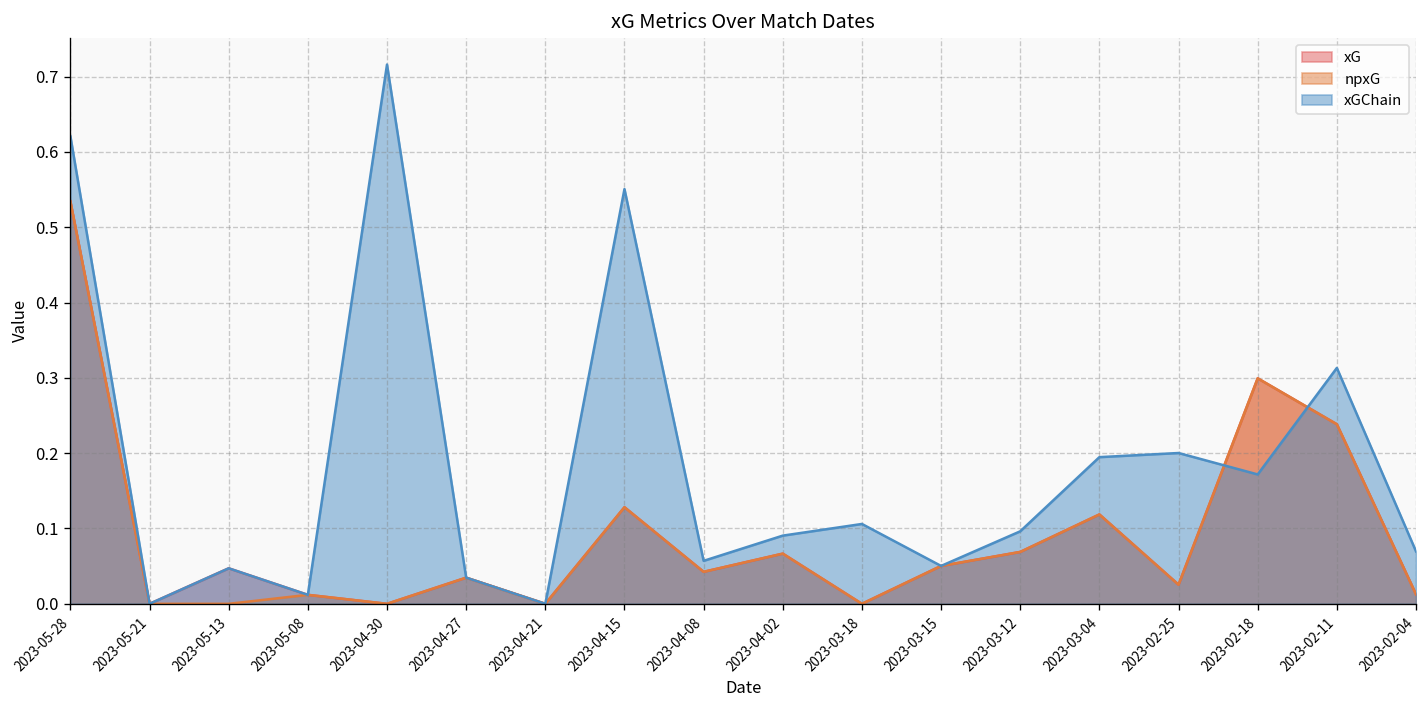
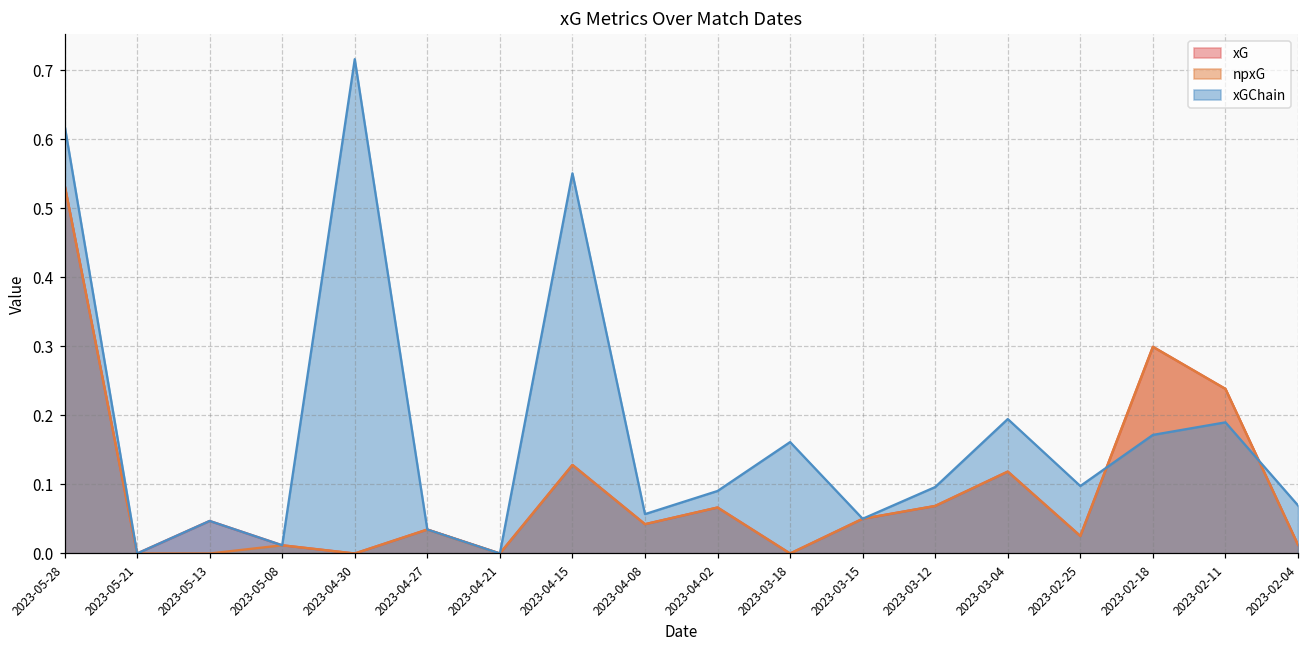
xGChain, 2023-03-18: 0.11 -> 0.16
xGChain, 2023-02-25: 0.20 -> 0.10
xGChain, 2023-02-11: 0.31 -> 0.19
